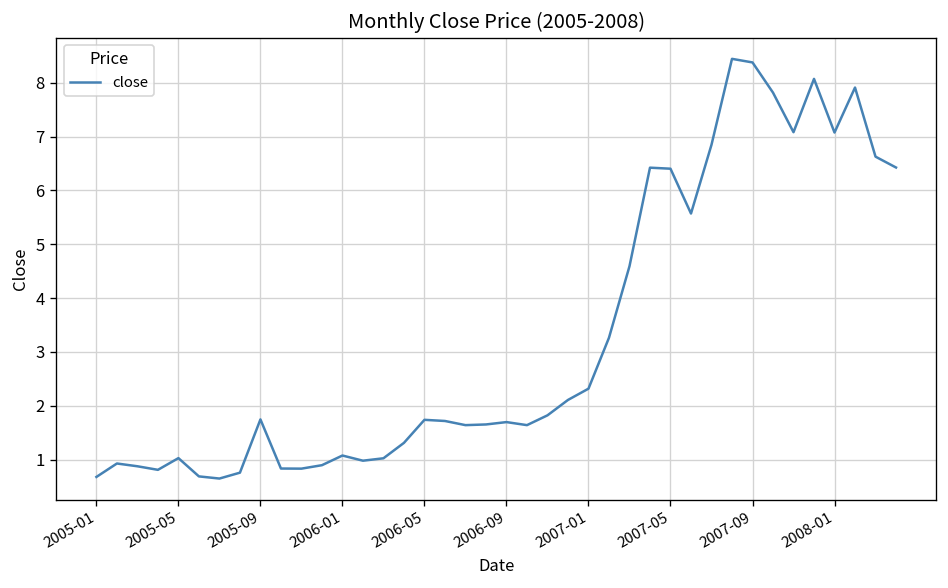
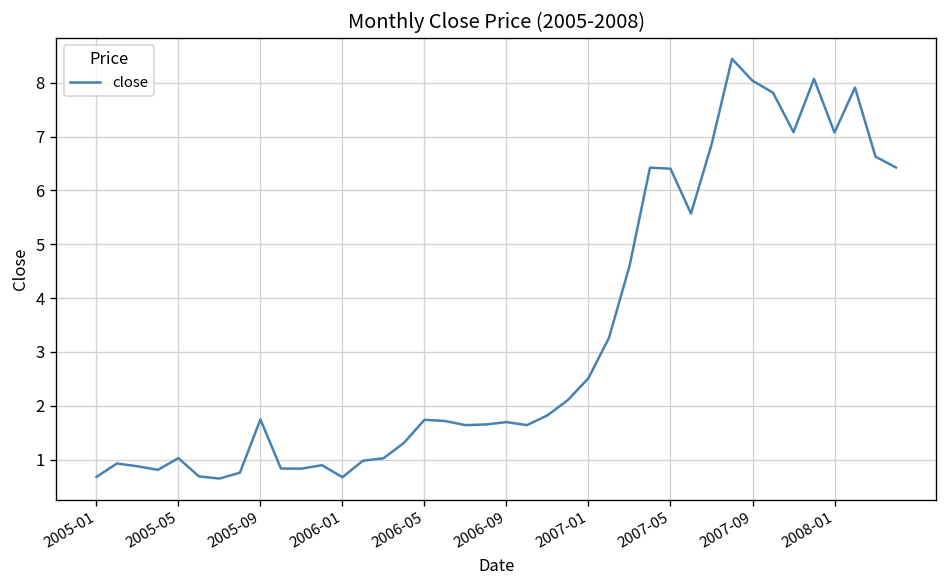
2006-01: 1.1 -> 0.7
2007-01: 2.3 -> 2.5
2007-09: 8.4 -> 8.0
